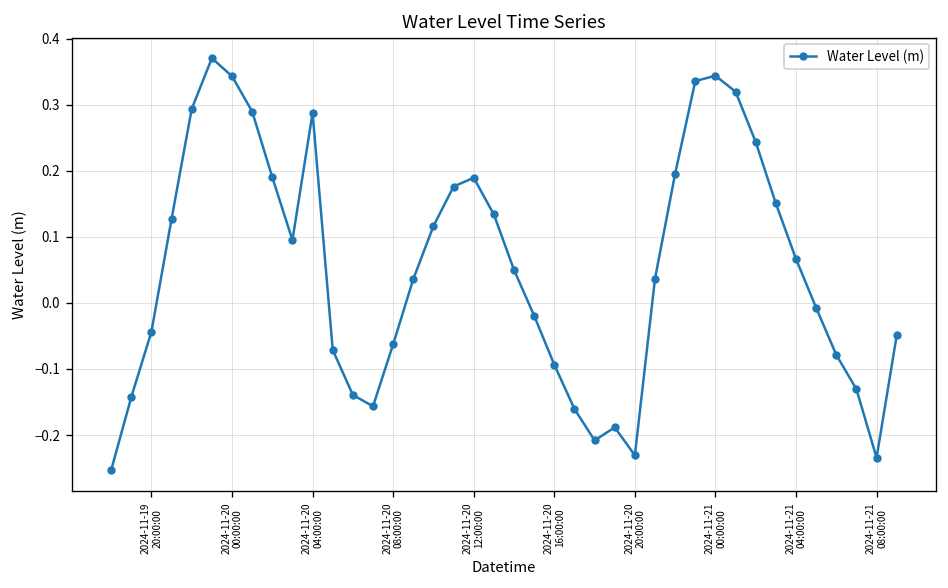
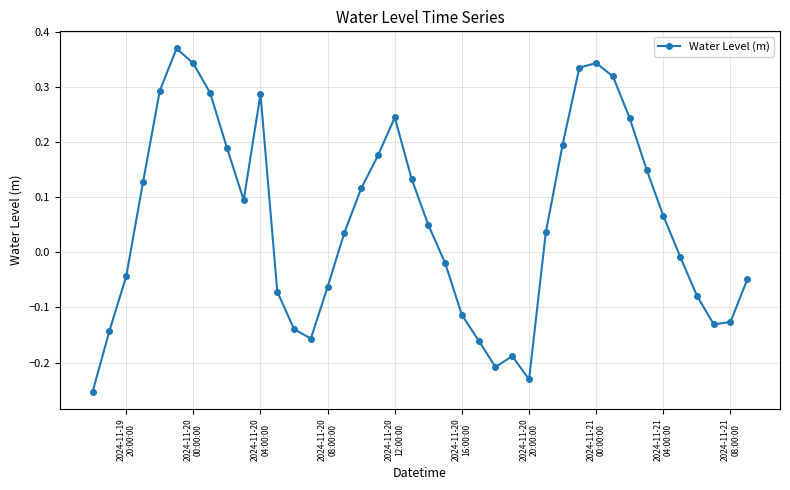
2024-11-20 12:00:00: 0.19 -> 0.25
2024-11-20 16:00:00: -0.09 -> -0.11
2024-11-21 08:00:00: -0.23 -> -0.13
